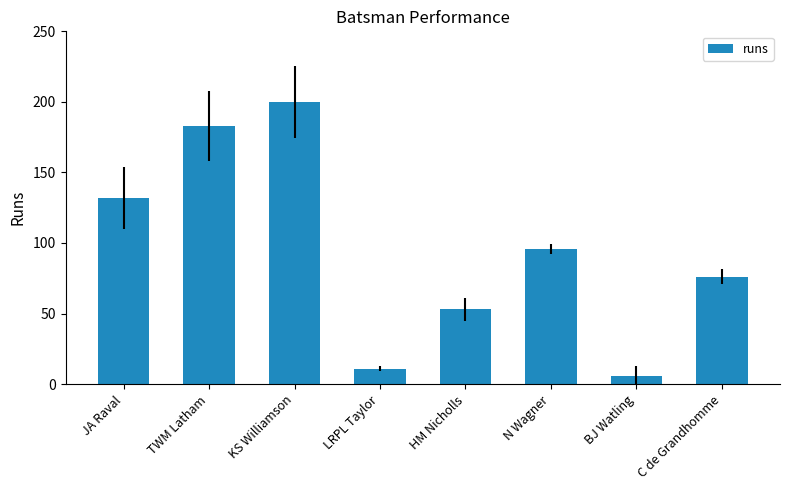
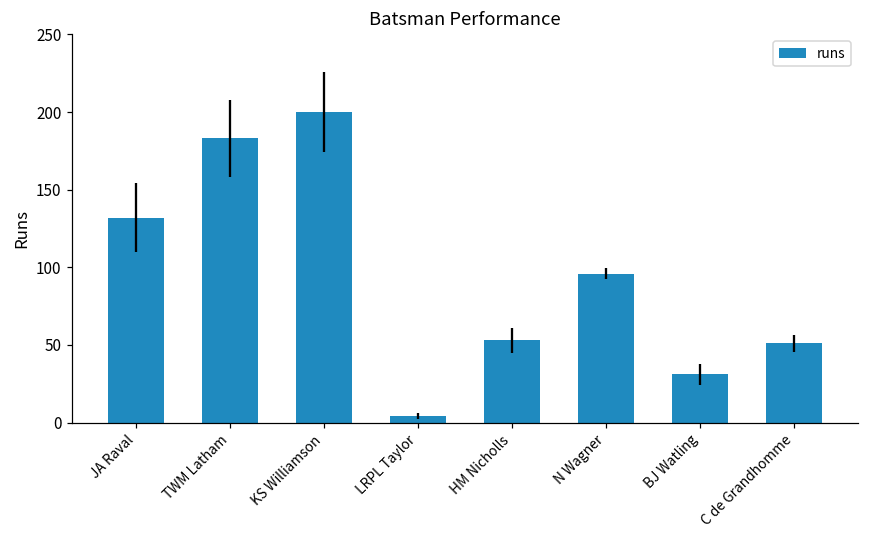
LRPL Taylor: 11 -> 4
BJ Watling: 6 -> 31
C de Grandhomme: 76 -> 51
